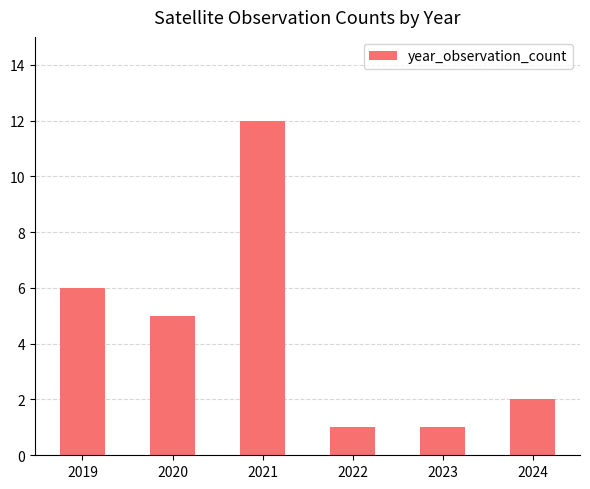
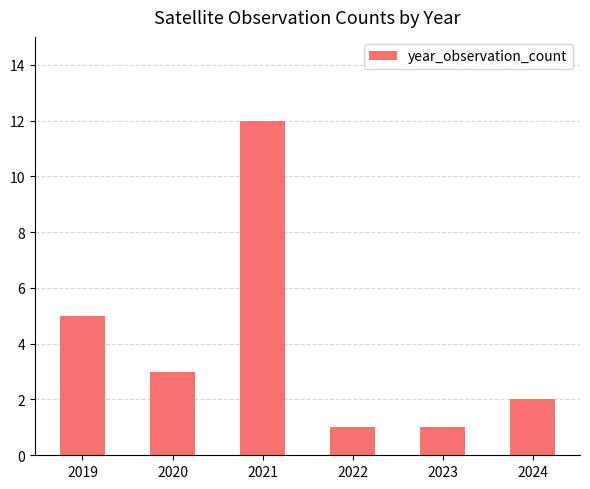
2019: 6 -> 5
2020: 5 -> 3
